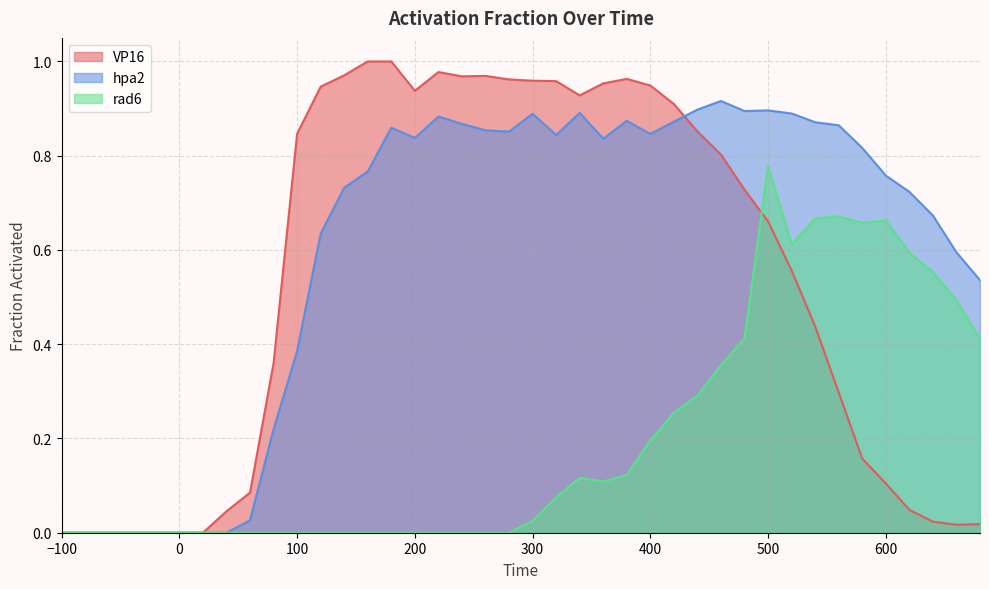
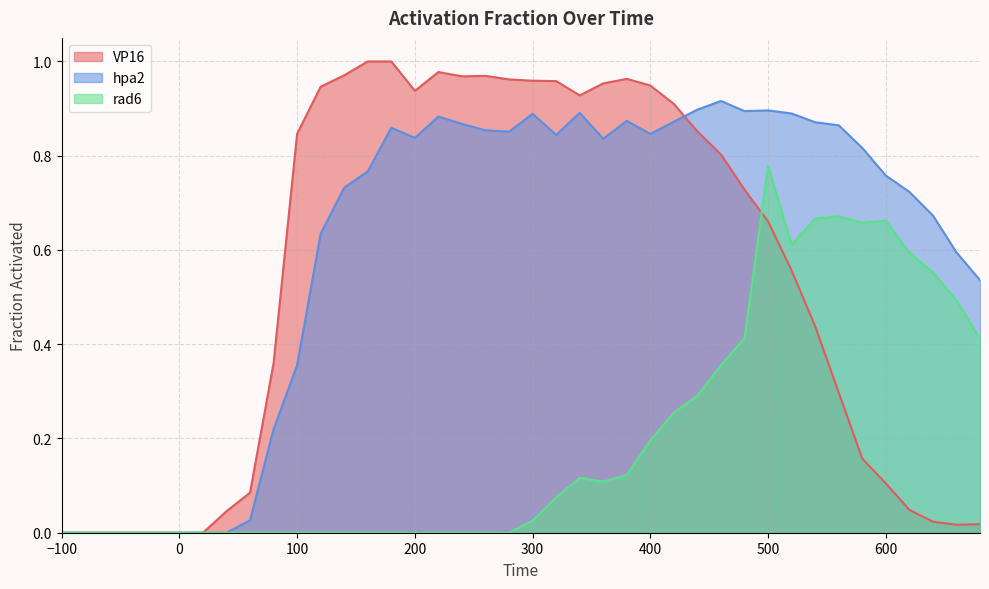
hpa2, 100: 0.39 -> 0.36
